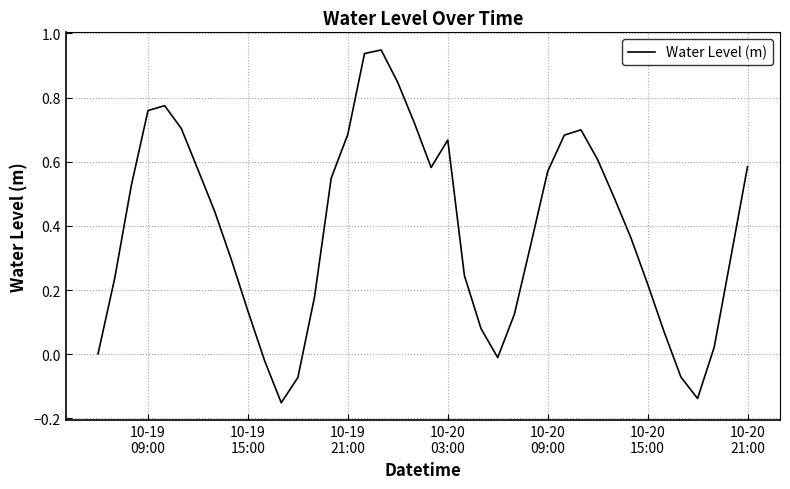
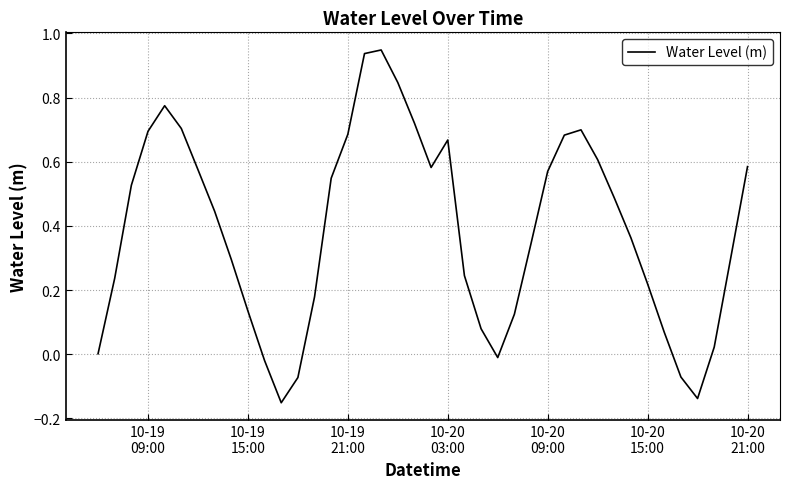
10-19 09:00: 0.76 -> 0.69
